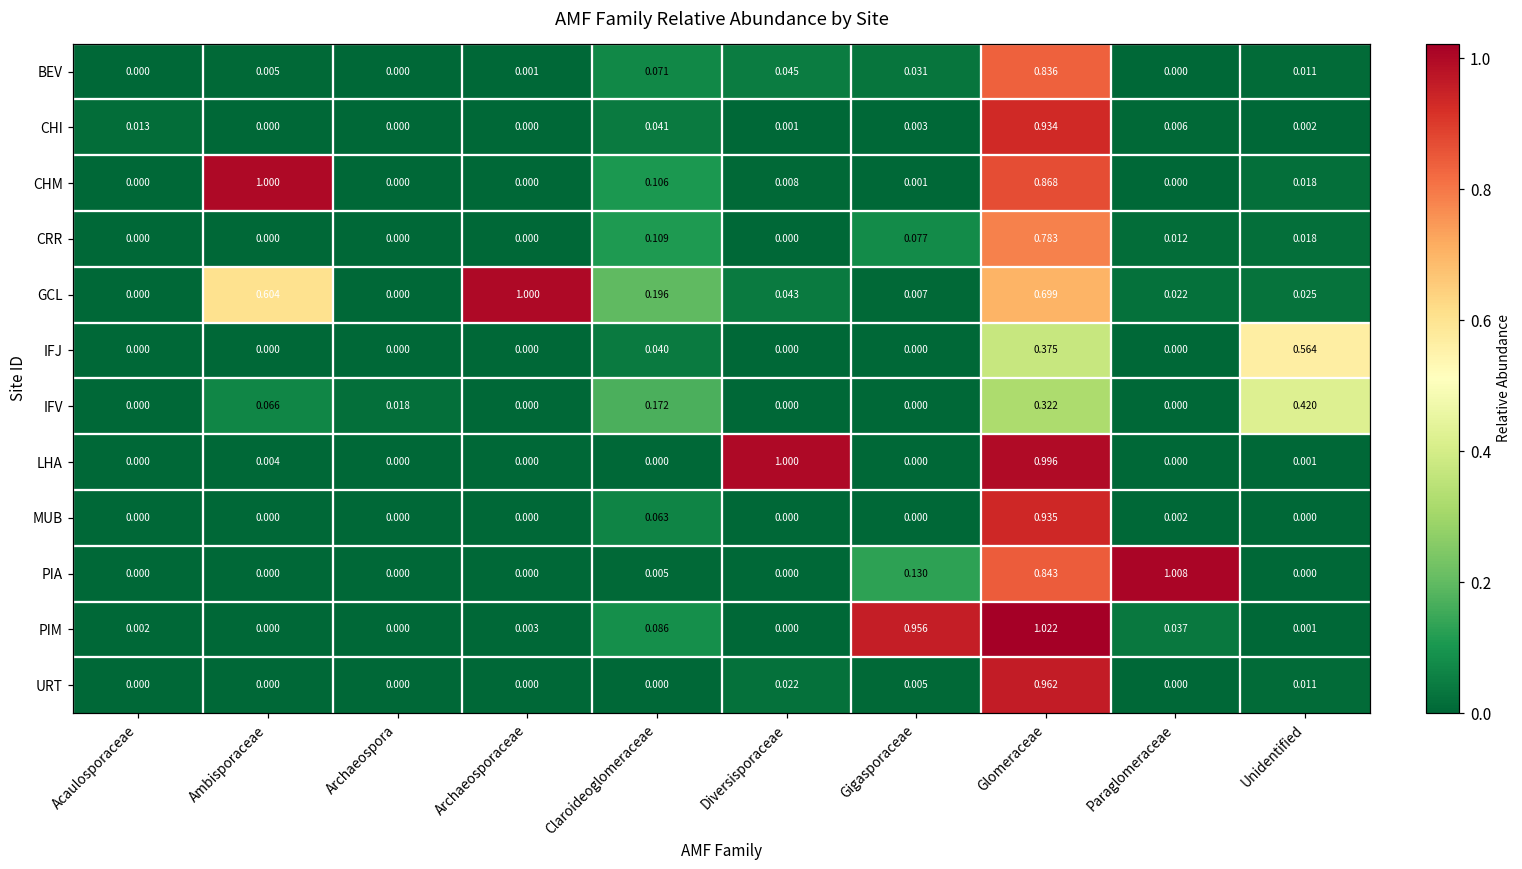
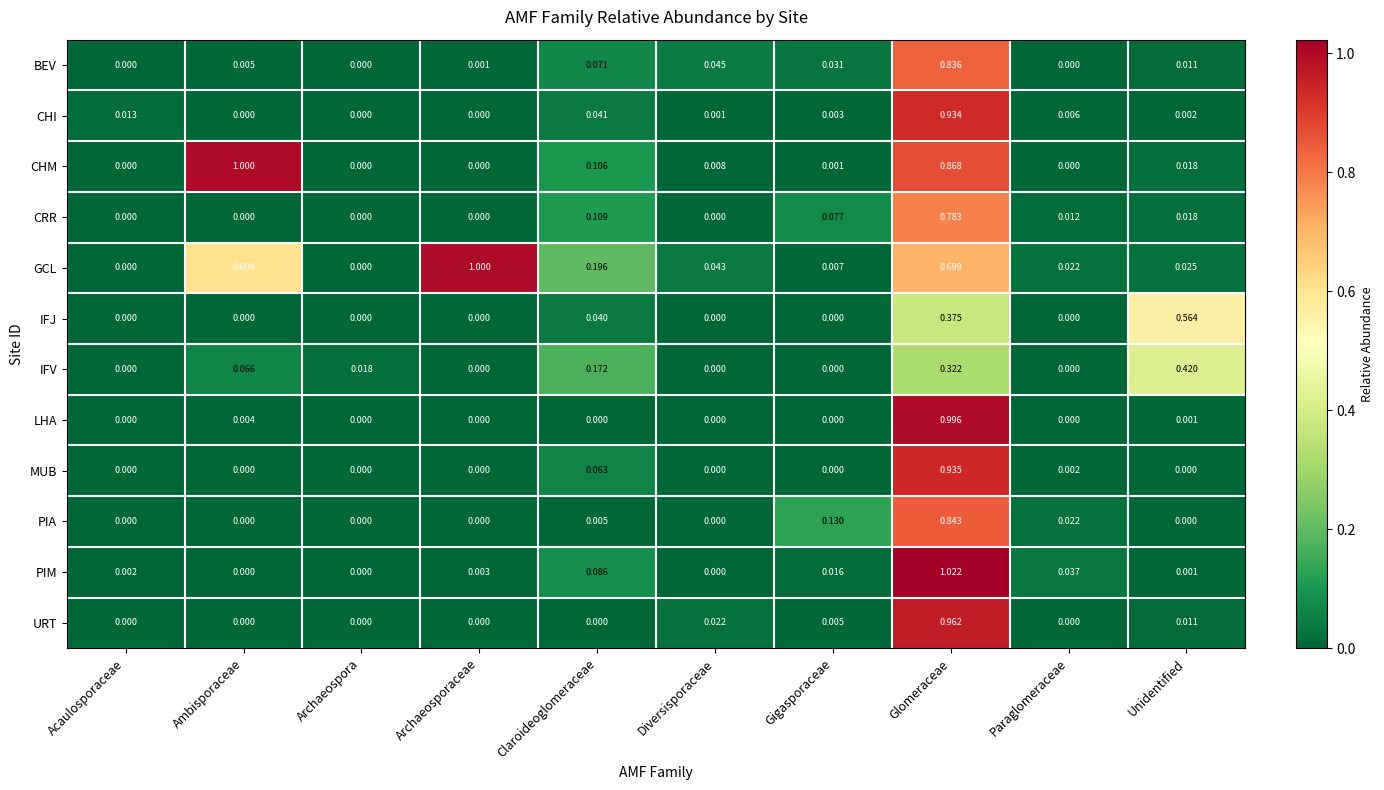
LHA, Diversisporaceae: 1.000 -> 0.000
PIA, Paraglomeraceae: 1.008 -> 0.022
PIM, Gigasporaceae: 0.956 -> 0.016
